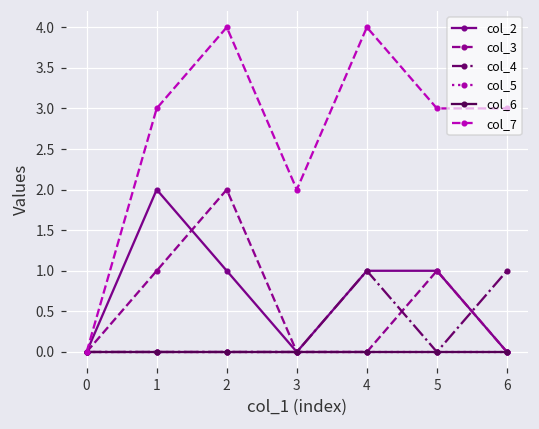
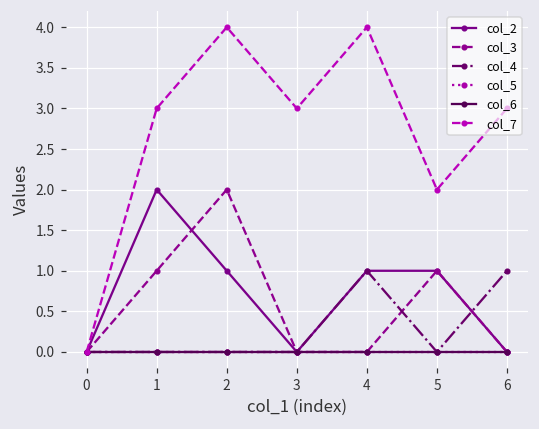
col_7, 3: 2 -> 3
col_7, 5: 3 -> 2
